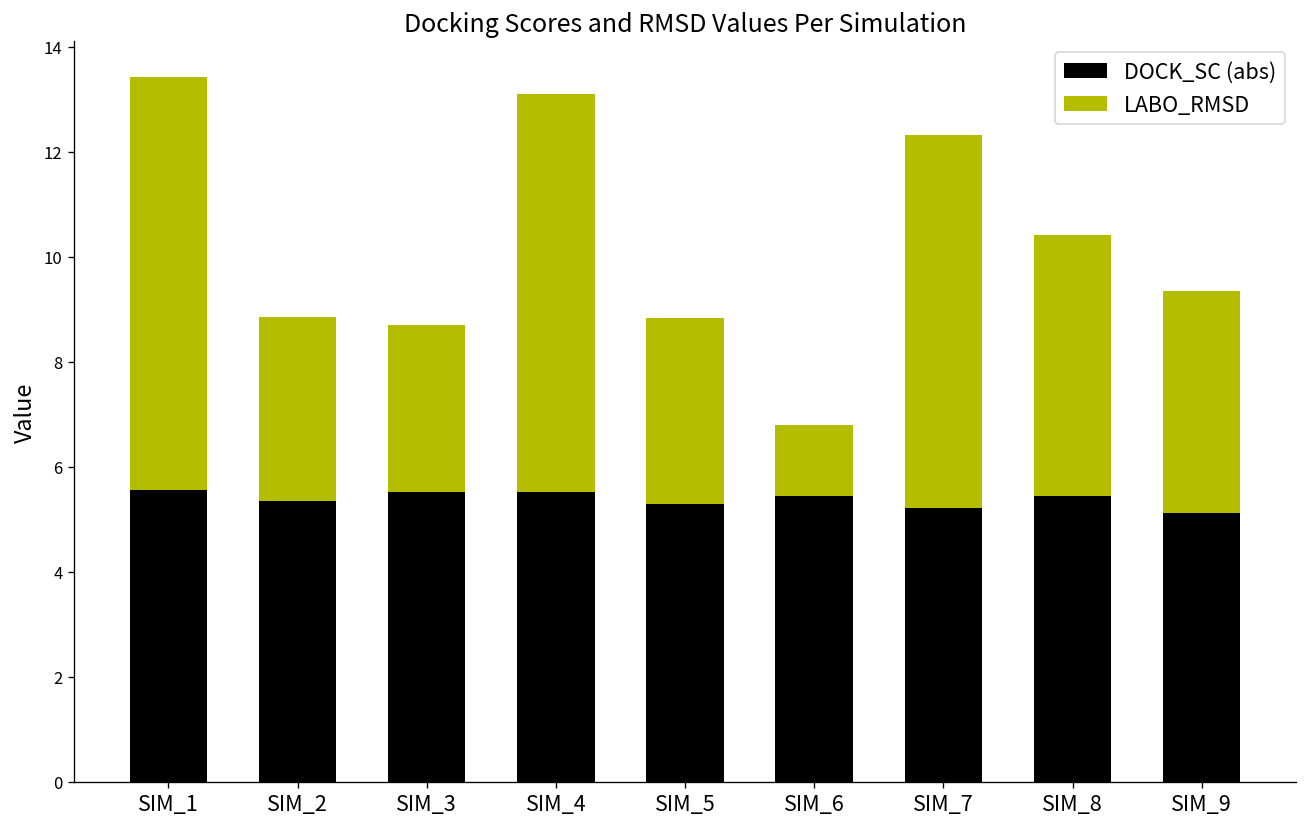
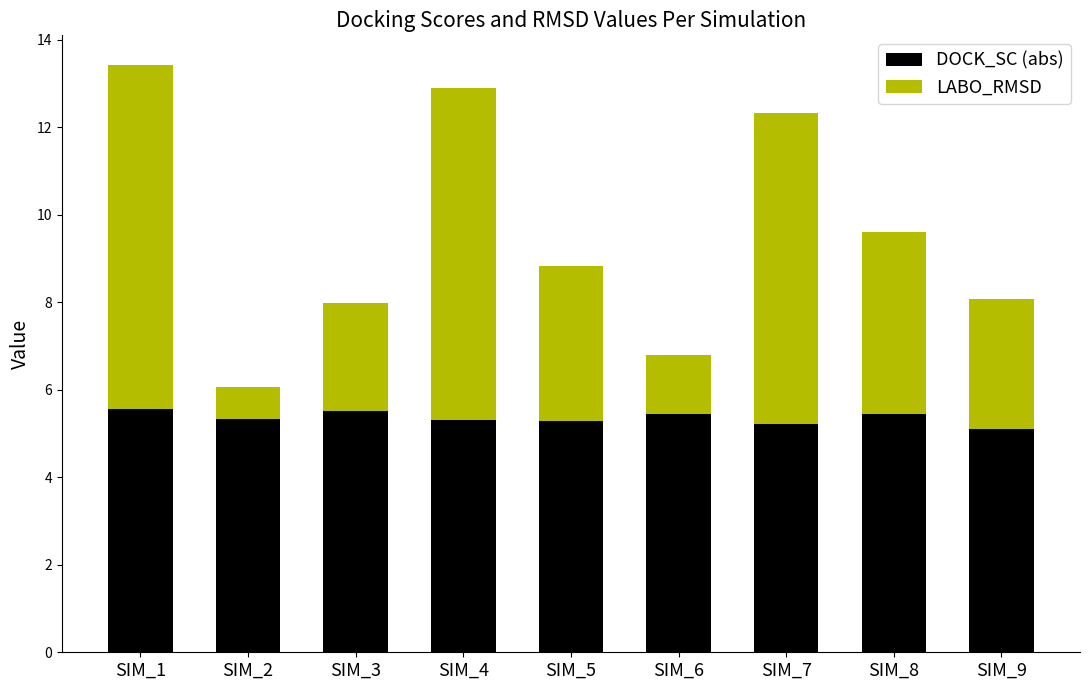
LABO_RMSD, SIM_2: 3.5 -> 0.7
LABO_RMSD, SIM_3: 3.2 -> 2.5
DOCK_SC (abs), SIM_4: 5.5 -> 5.3
LABO_RMSD, SIM_8: 5.0 -> 4.2
LABO_RMSD, SIM_9: 4.2 -> 3.0
